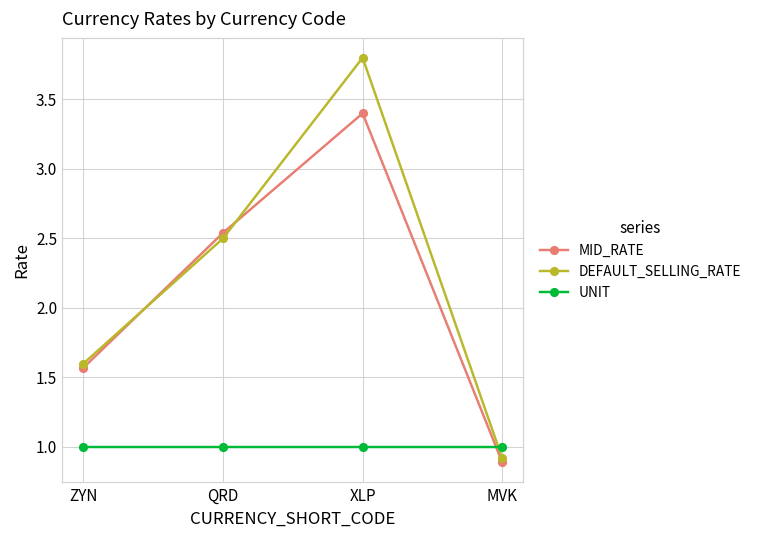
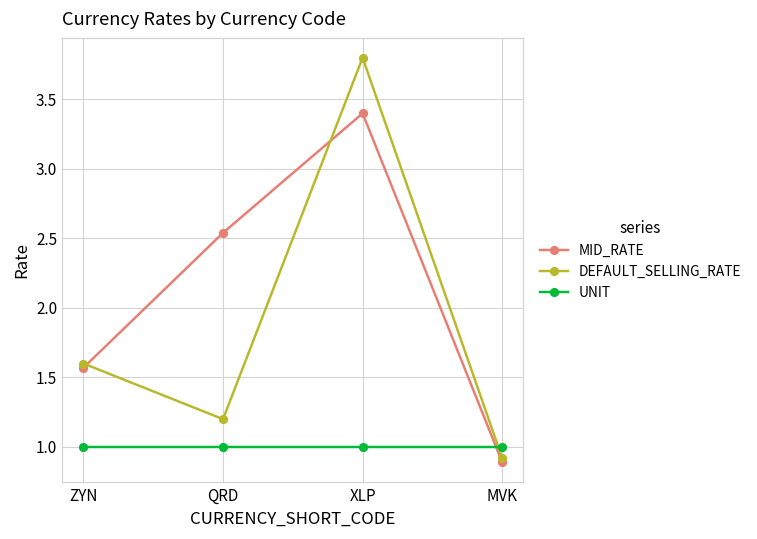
DEFAULT_SELLING_RATE, QRD: 2.5 -> 1.2
